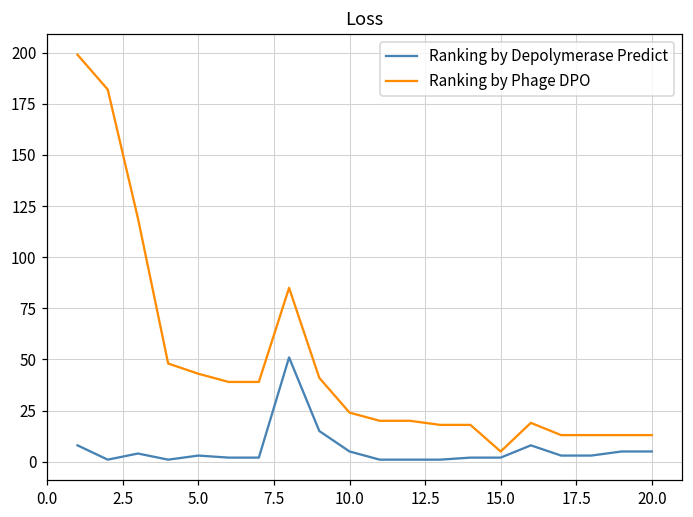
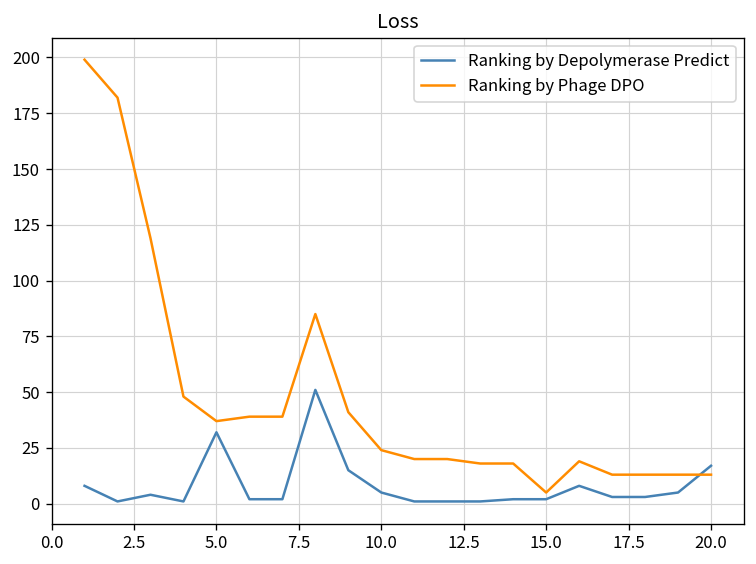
Ranking by Depolymerase Predict, 5.0: 3 -> 32
Ranking by Phage DPO, 5.0: 43 -> 37
Ranking by Depolymerase Predict, 20.0: 5 -> 17
